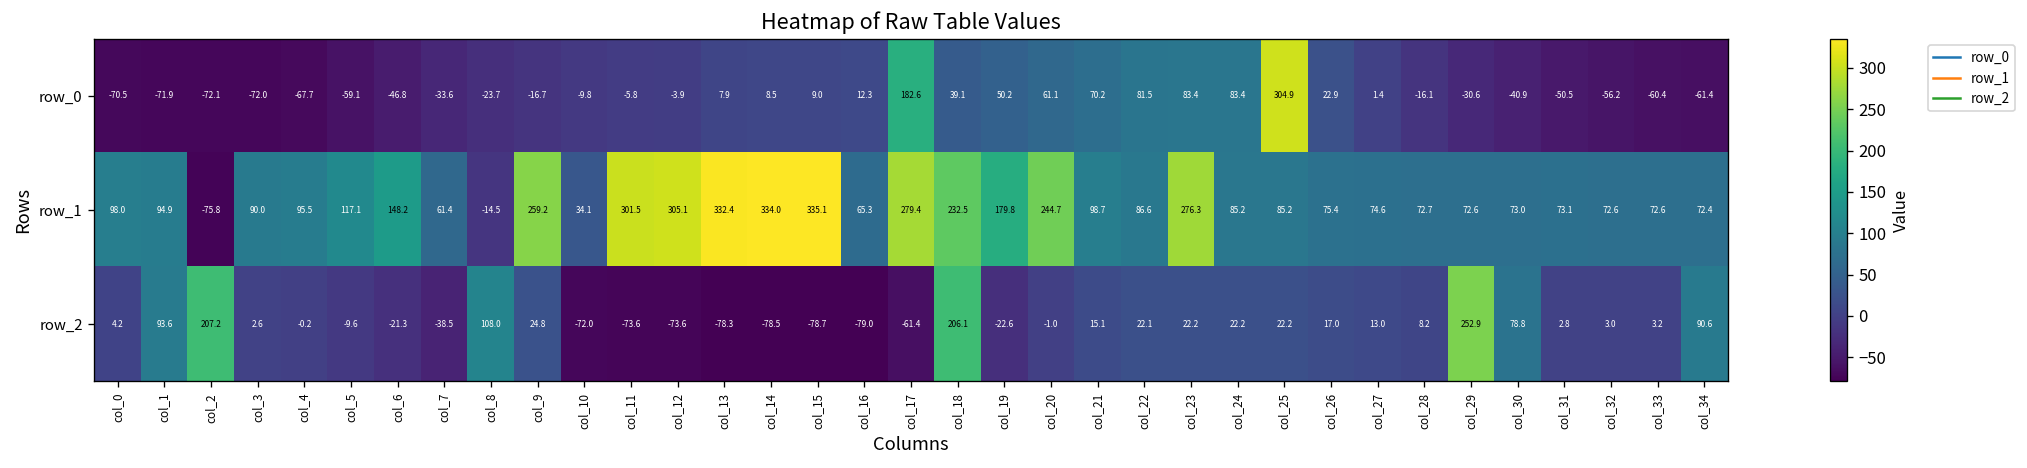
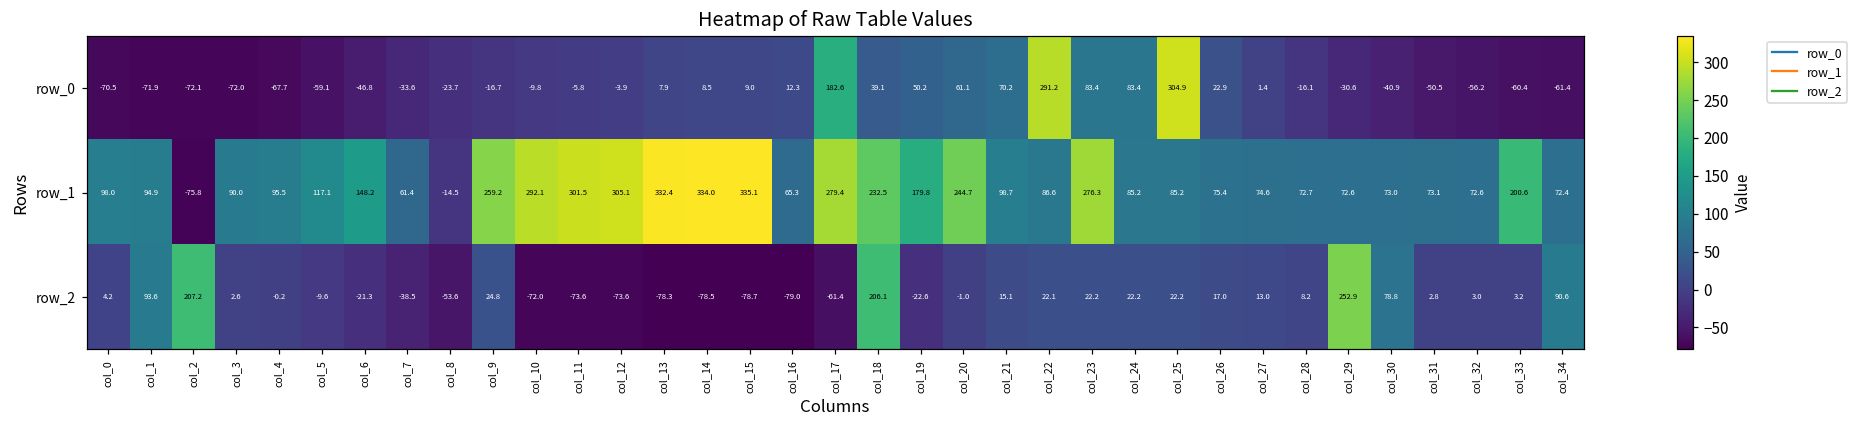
row_0, col_22: 81.5 -> 291.2
row_1, col_10: 34.1 -> 292.1
row_1, col_33: 72.6 -> 200.6
row_2, col_8: 108.0 -> -53.6
